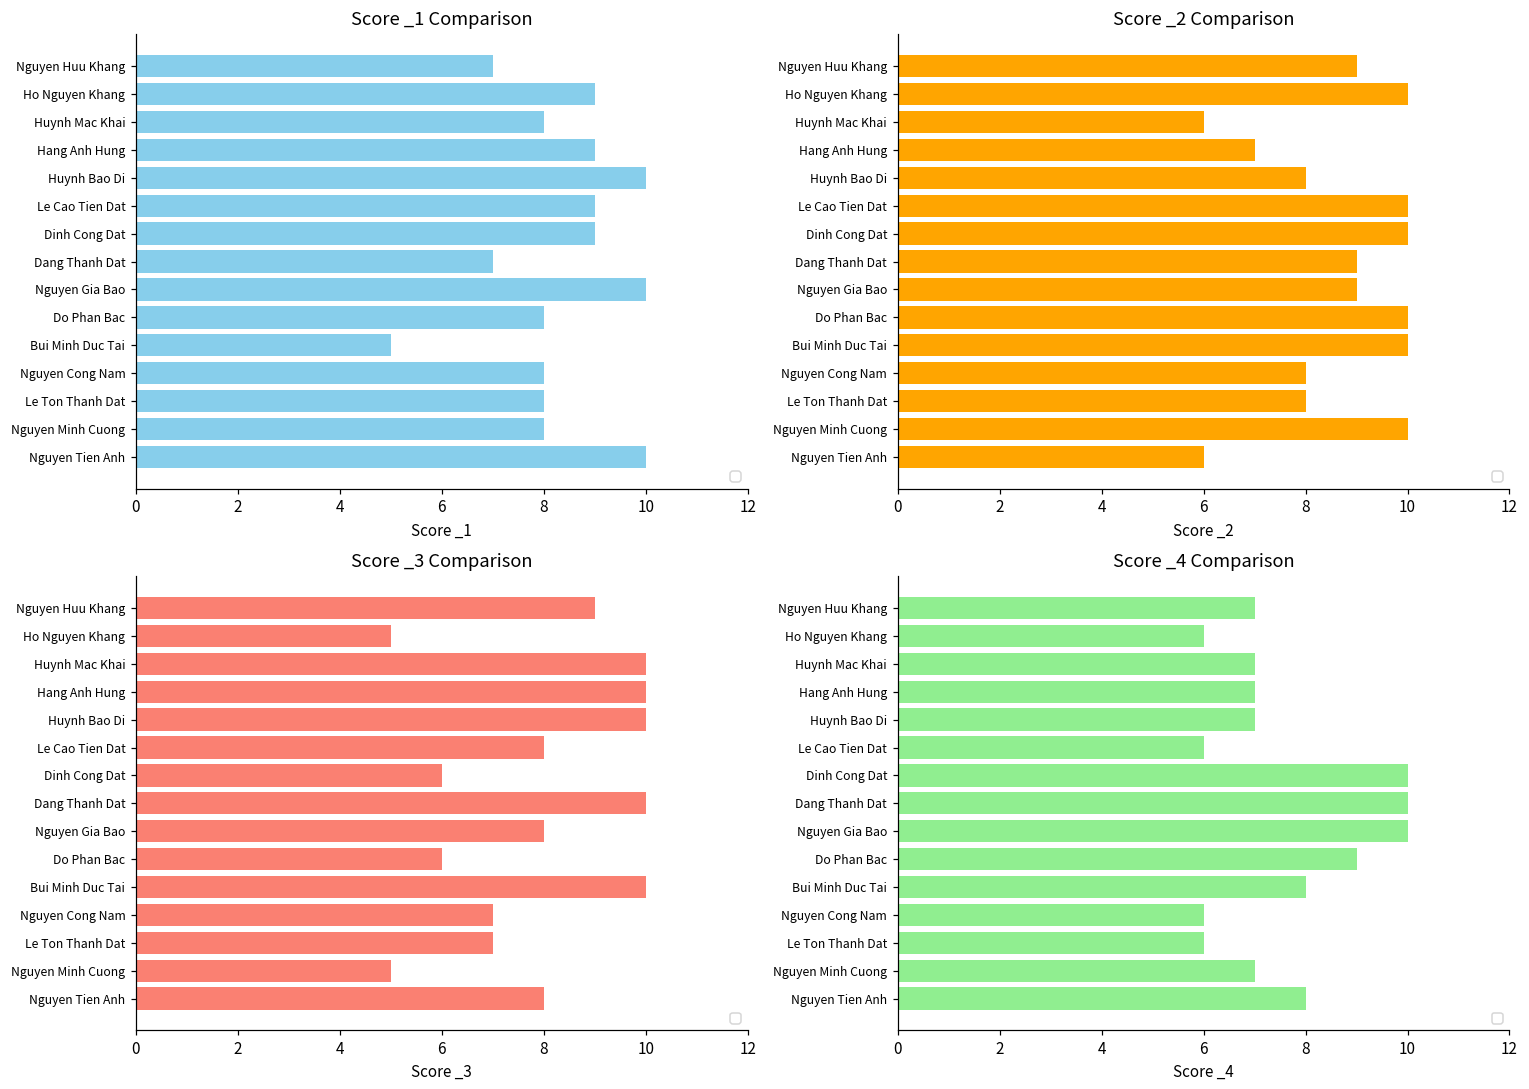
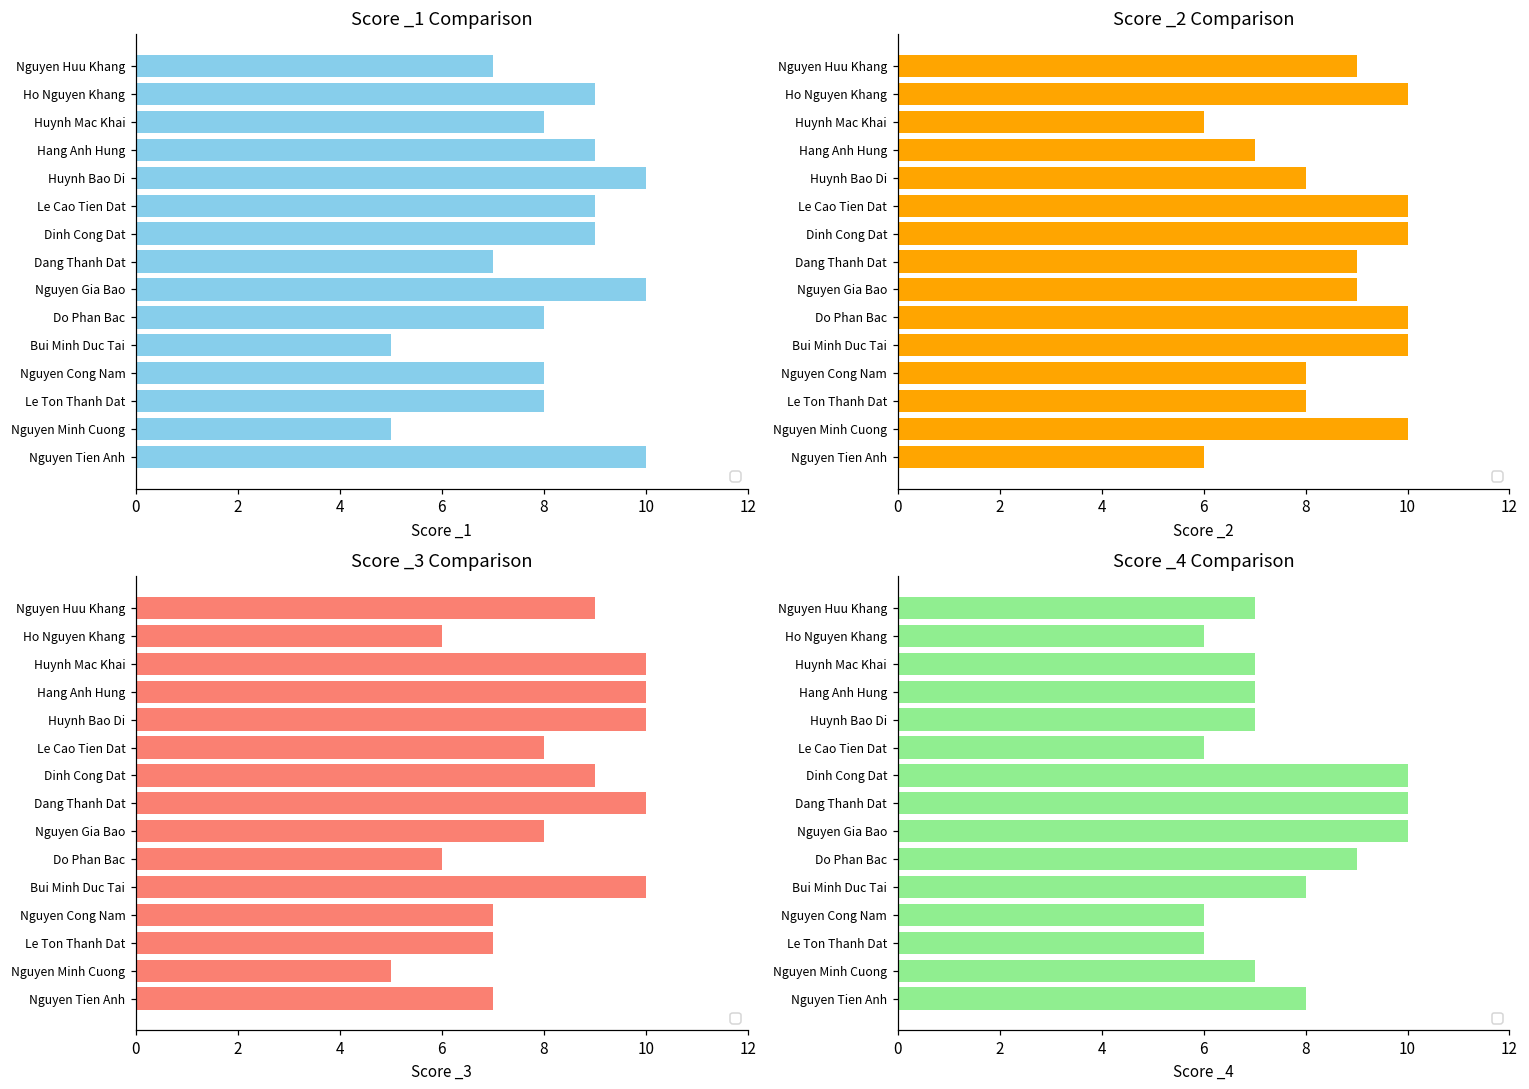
Score _1 Comparison, Nguyen Minh Cuong: 8 -> 5
Score _3 Comparison, Ho Nguyen Khang: 5 -> 6
Score _3 Comparison, Dinh Cong Dat: 6 -> 9
Score _3 Comparison, Nguyen Tien Anh: 8 -> 7
